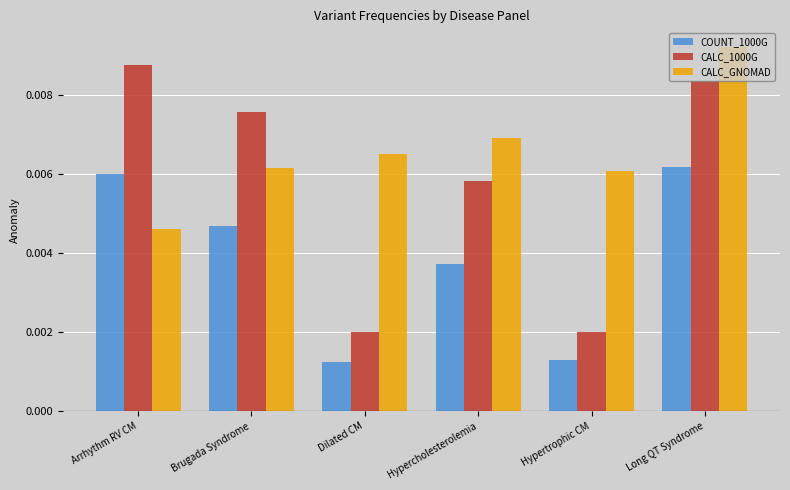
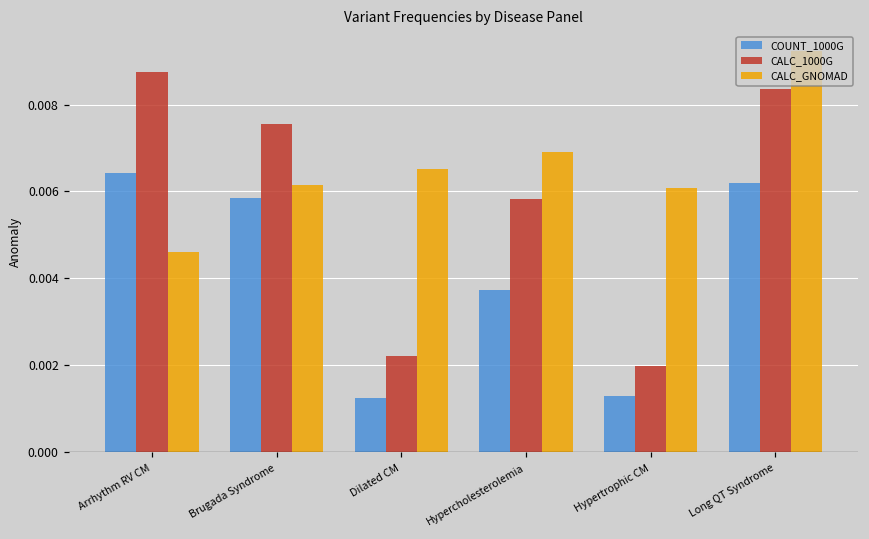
COUNT_1000G, Arrhythm RV CM: 0.0060 -> 0.0064
COUNT_1000G, Brugada Syndrome: 0.0047 -> 0.0059
CALC_1000G, Dilated CM: 0.0020 -> 0.0022
